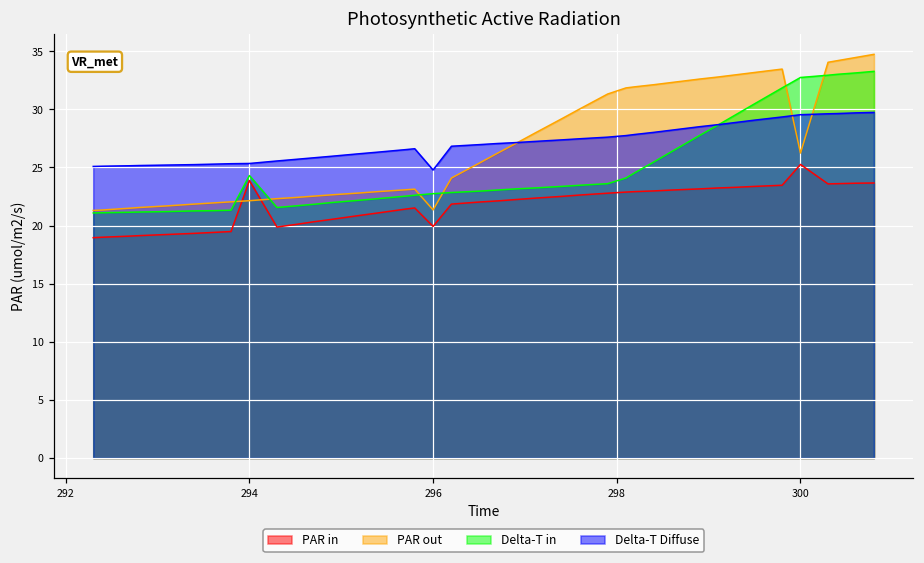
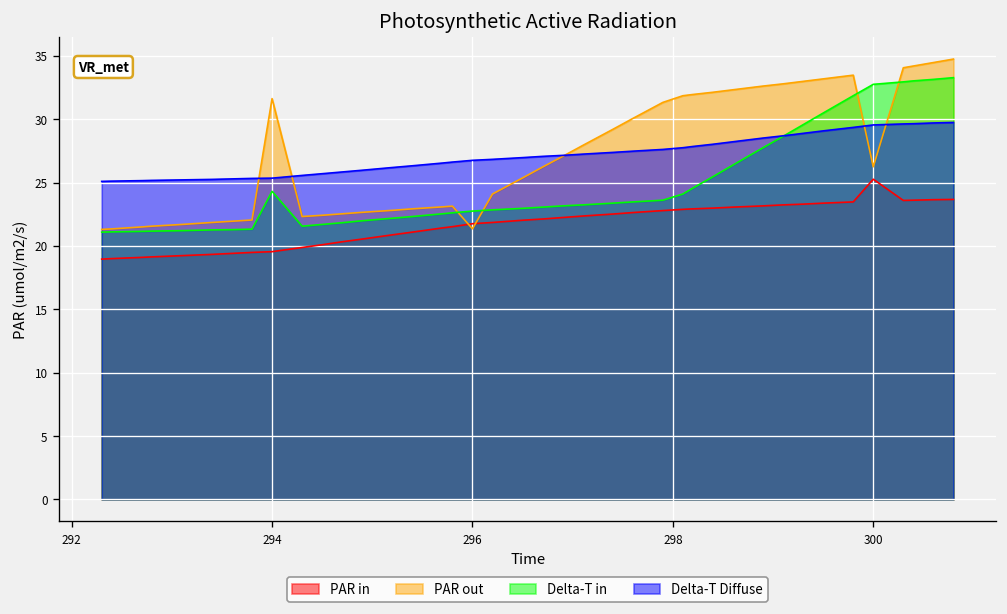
PAR in, 294: 23.9 -> 19.5
PAR out, 294: 22.1 -> 31.6
PAR in, 296: 19.9 -> 21.8
Delta-T Diffuse, 296: 24.8 -> 26.8
